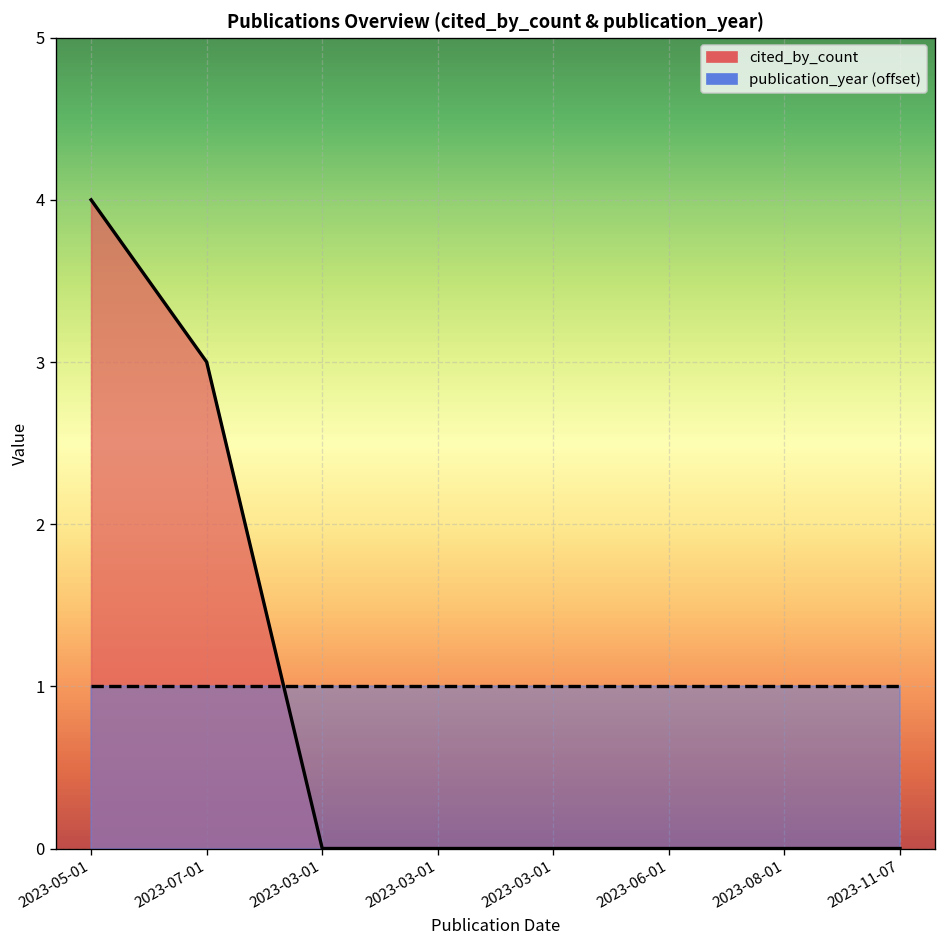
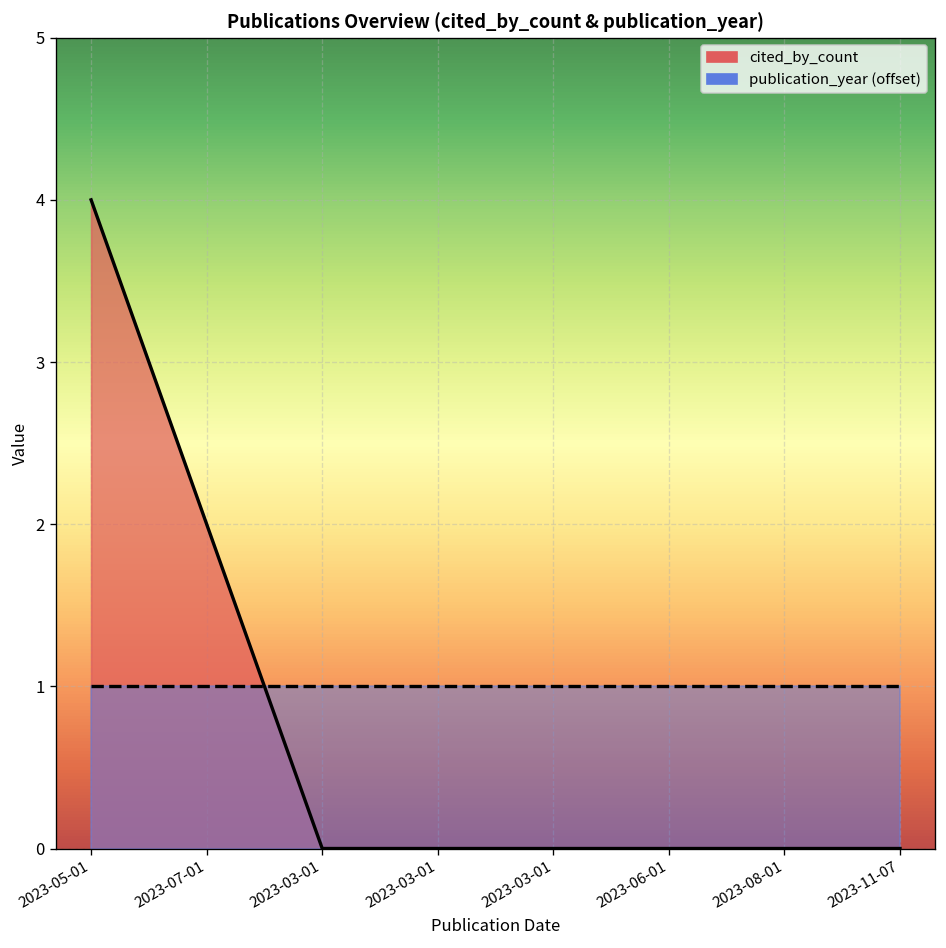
cited_by_count, 2023-07-01: 3 -> 2
